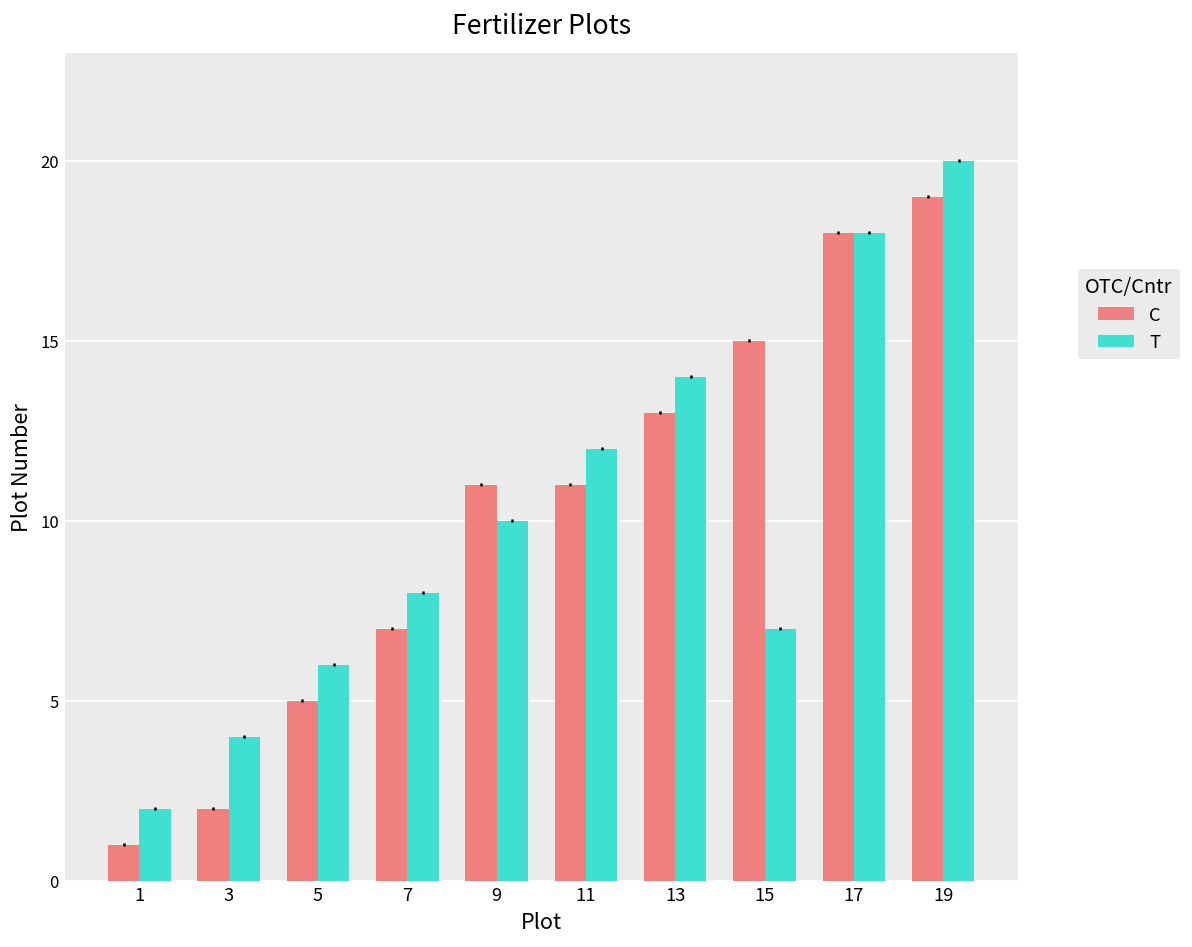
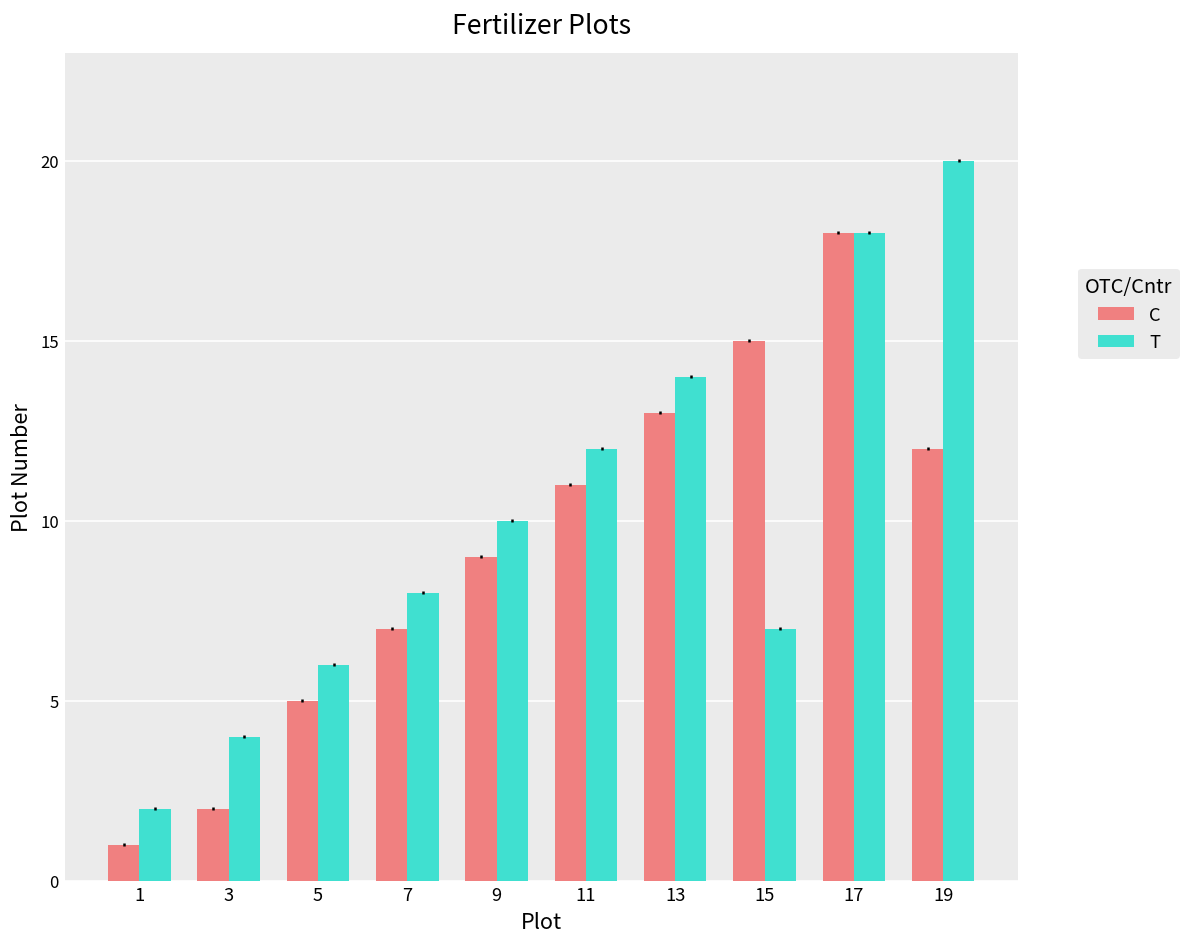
C, 9: 11 -> 9
C, 19: 19 -> 12
